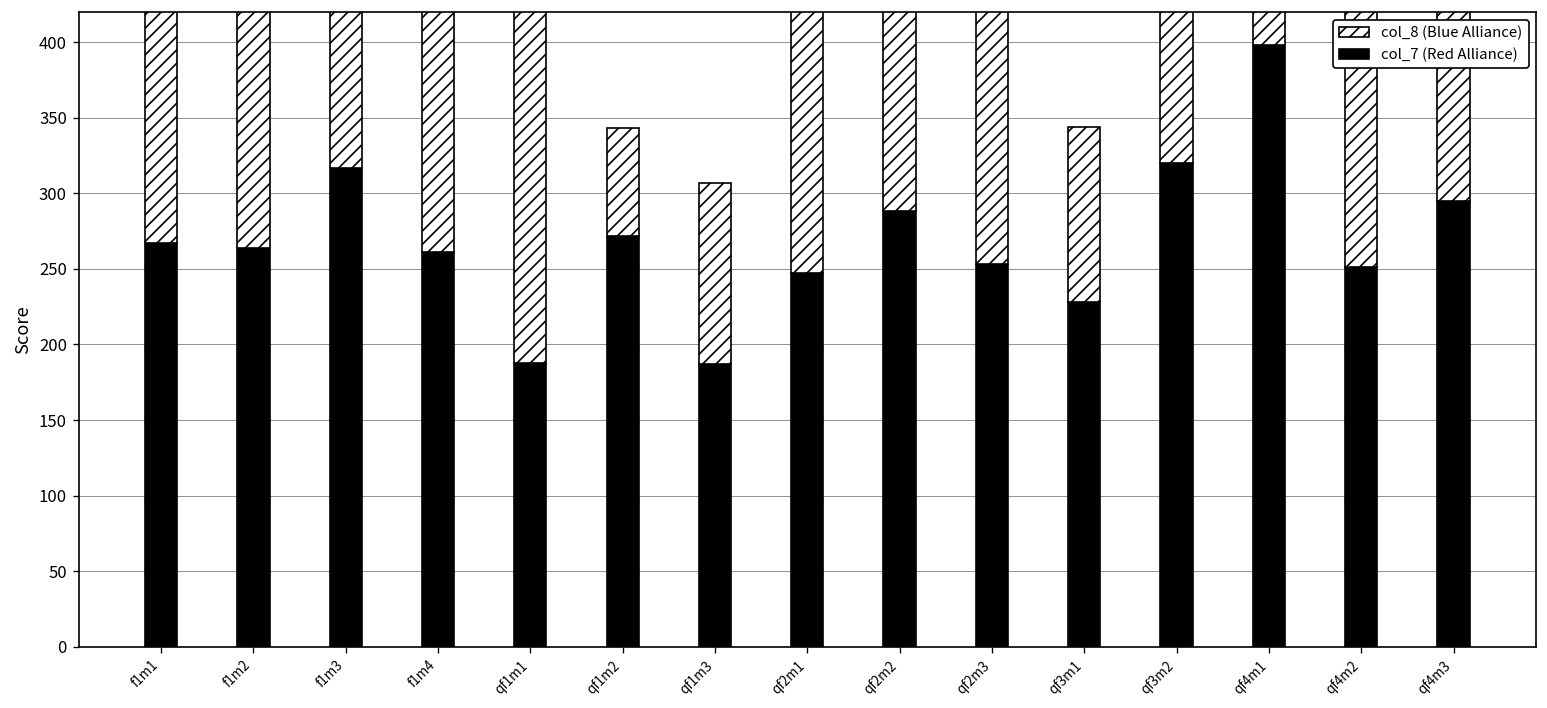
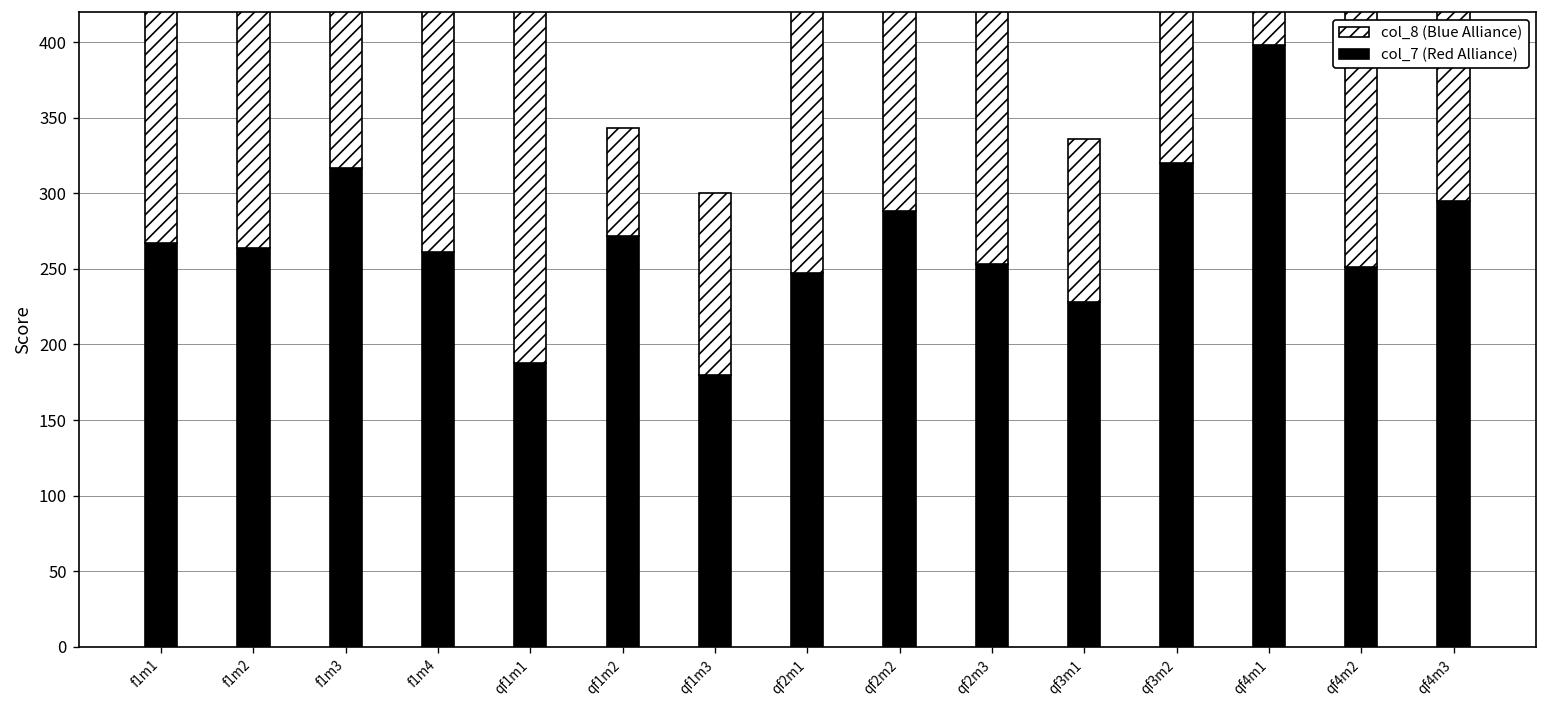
col_7 (Red Alliance), qf1m3: 187 -> 180
col_8 (Blue Alliance), qf3m1: 116 -> 108
